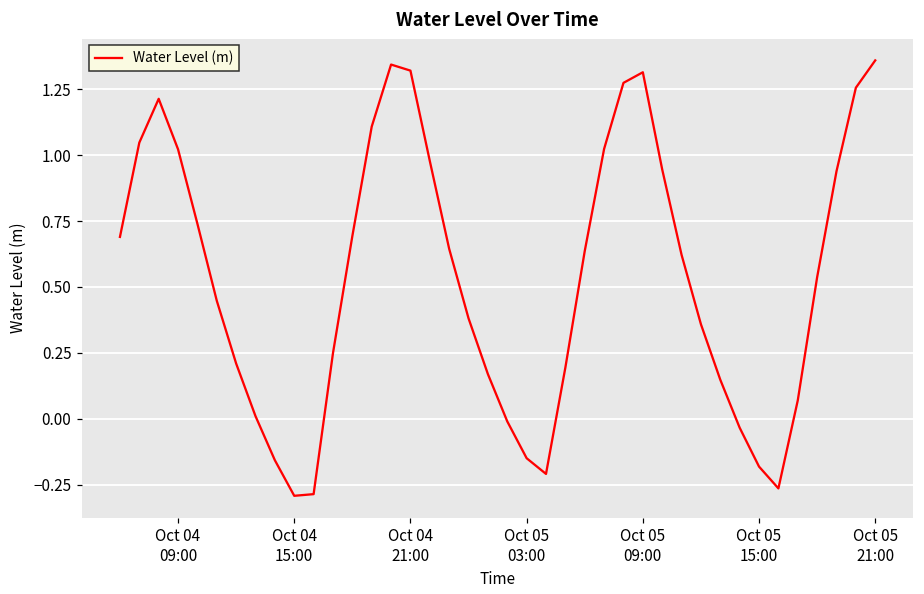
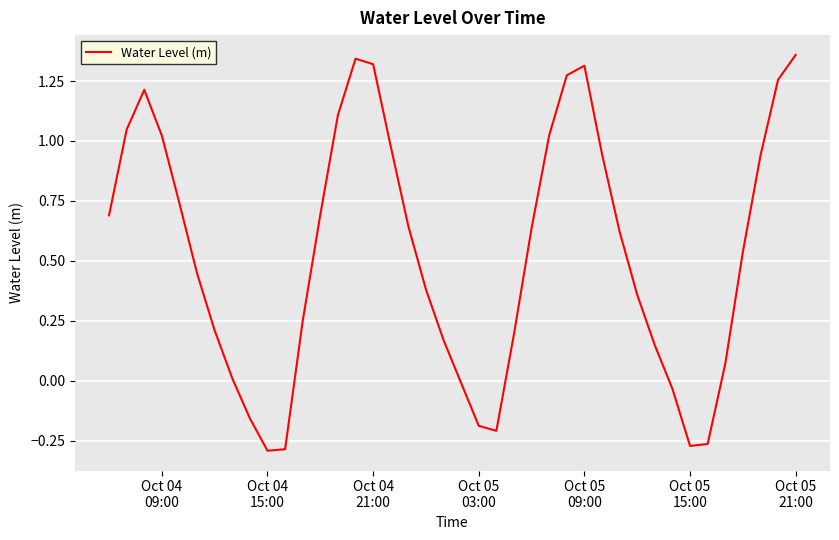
Oct 05 03:00: -0.15 -> -0.19
Oct 05 15:00: -0.18 -> -0.27
